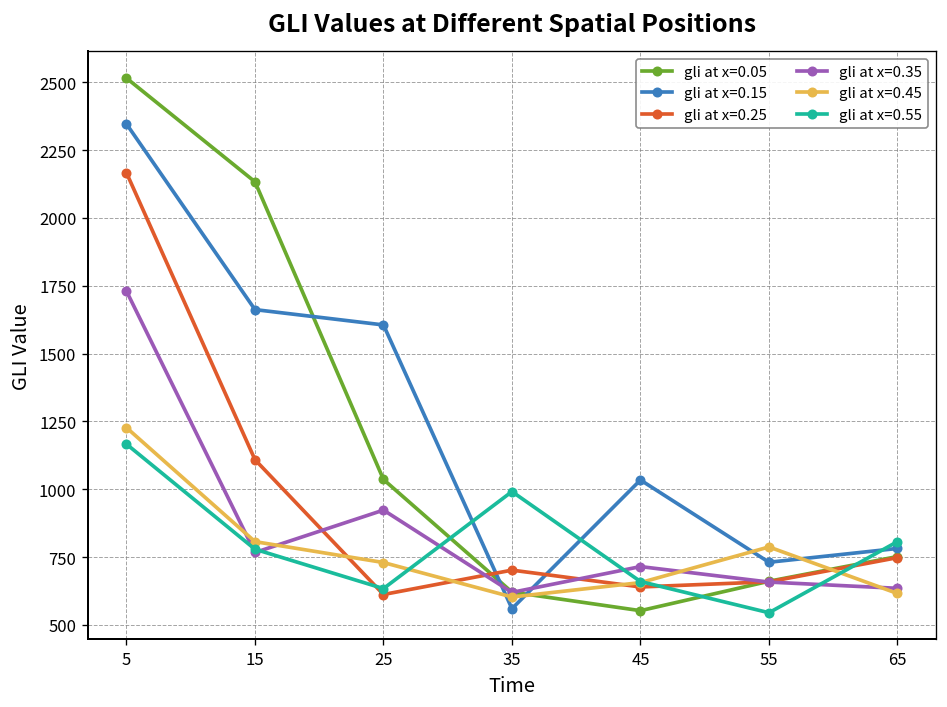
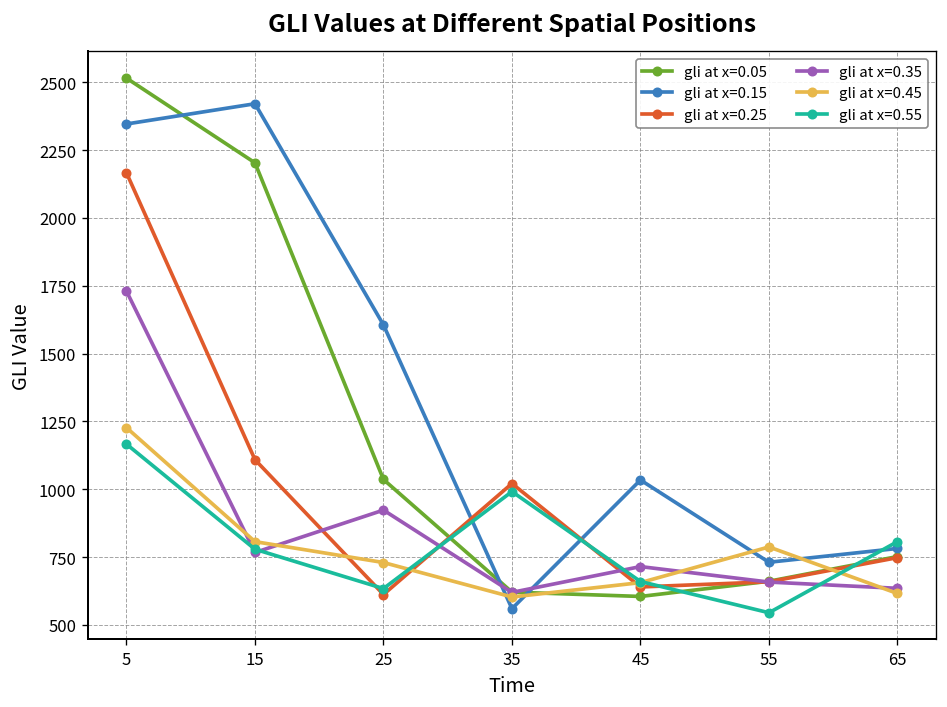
gli at x=0.05, 15: 2130 -> 2200
gli at x=0.15, 15: 1660 -> 2420
gli at x=0.25, 35: 700 -> 1020
gli at x=0.05, 45: 550 -> 610
